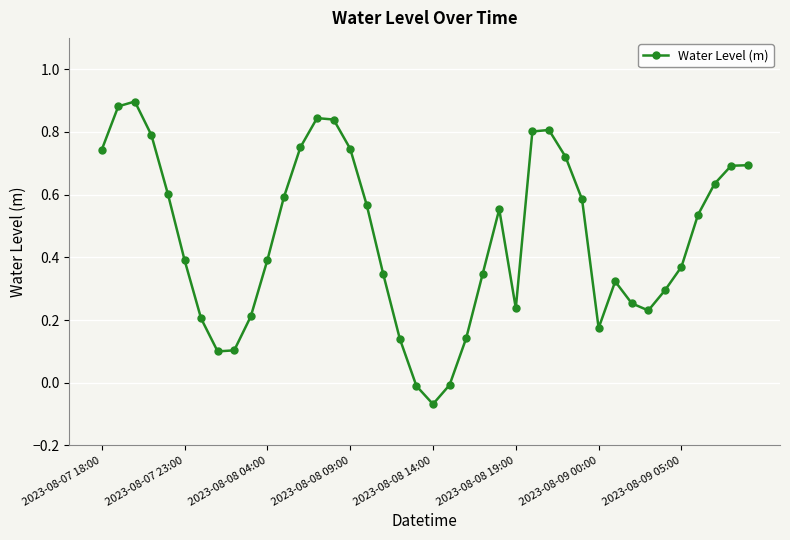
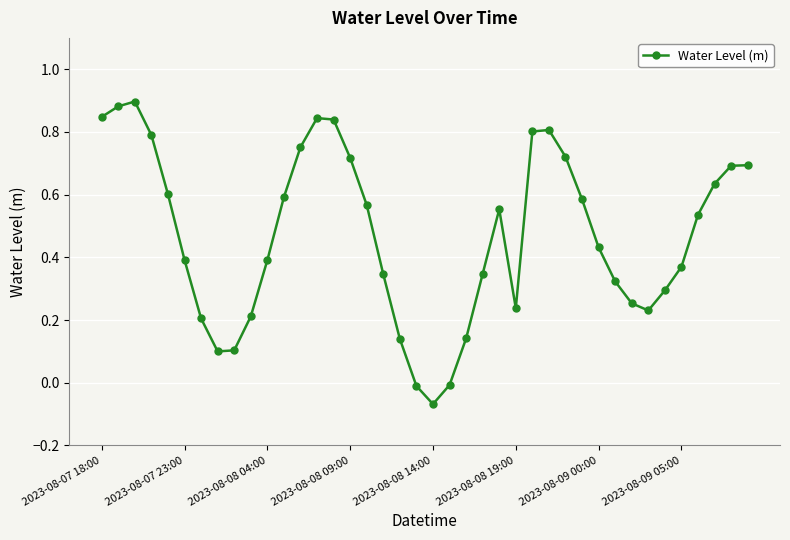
2023-08-07 18:00: 0.74 -> 0.85
2023-08-08 09:00: 0.75 -> 0.72
2023-08-09 00:00: 0.17 -> 0.43
